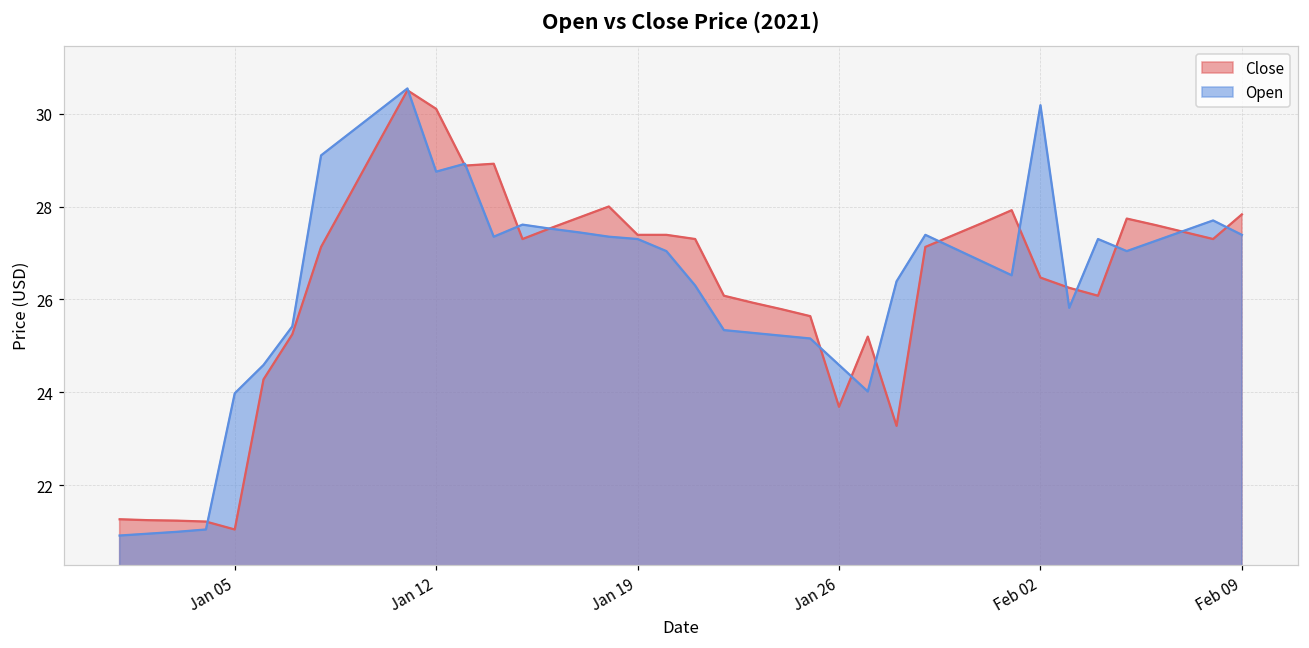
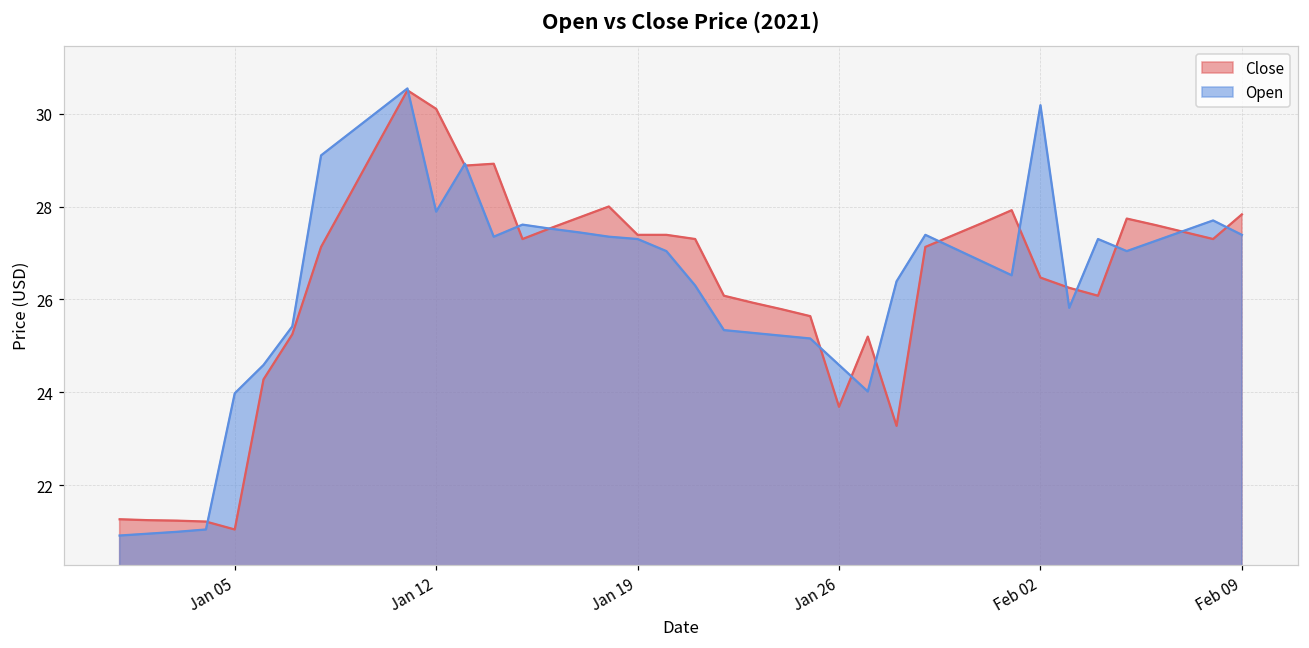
Open, Jan 12: 28.8 -> 27.9
